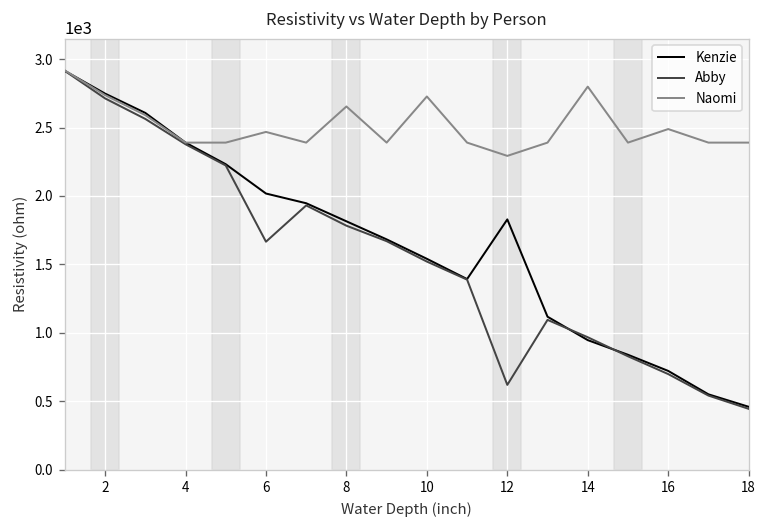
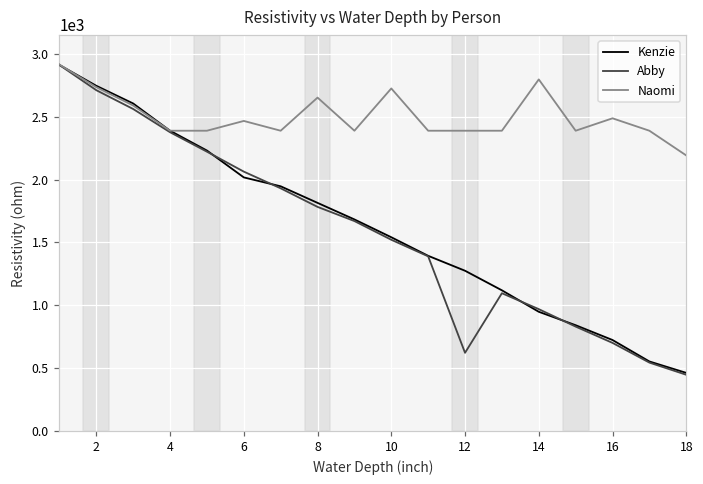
Abby, 6: 1670 -> 2060
Kenzie, 12: 1830 -> 1270
Naomi, 12: 2290 -> 2390
Naomi, 18: 2390 -> 2190
